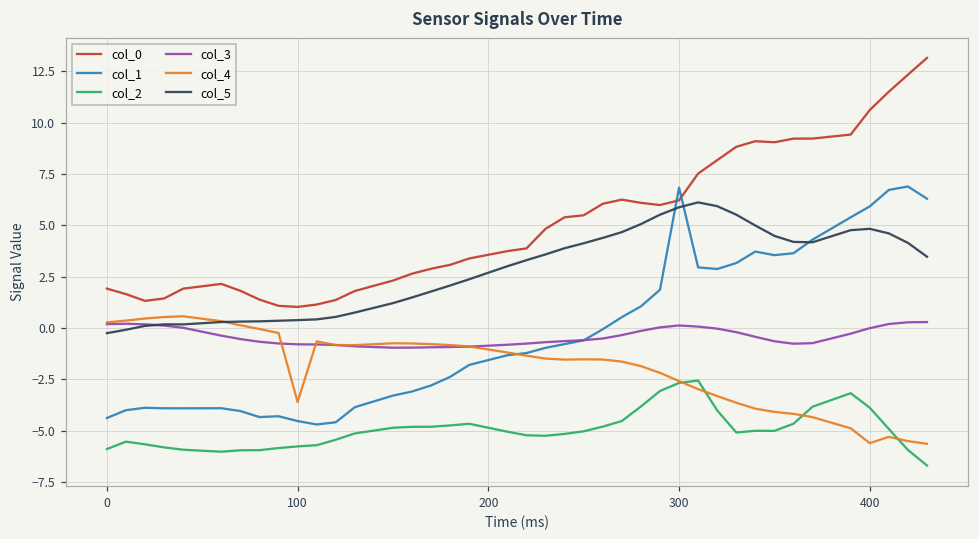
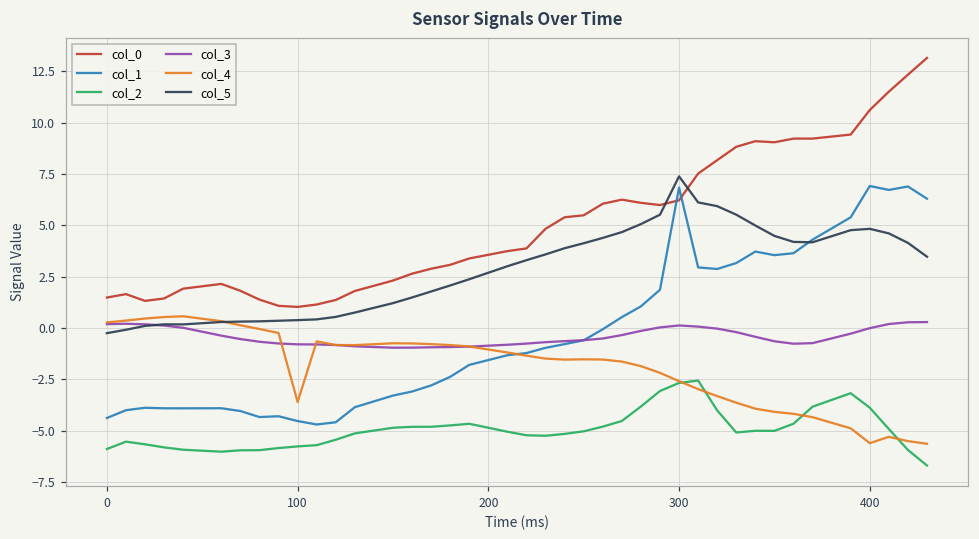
col_0, 0: 1.9 -> 1.5
col_5, 300: 5.9 -> 7.4
col_1, 400: 5.9 -> 6.9
